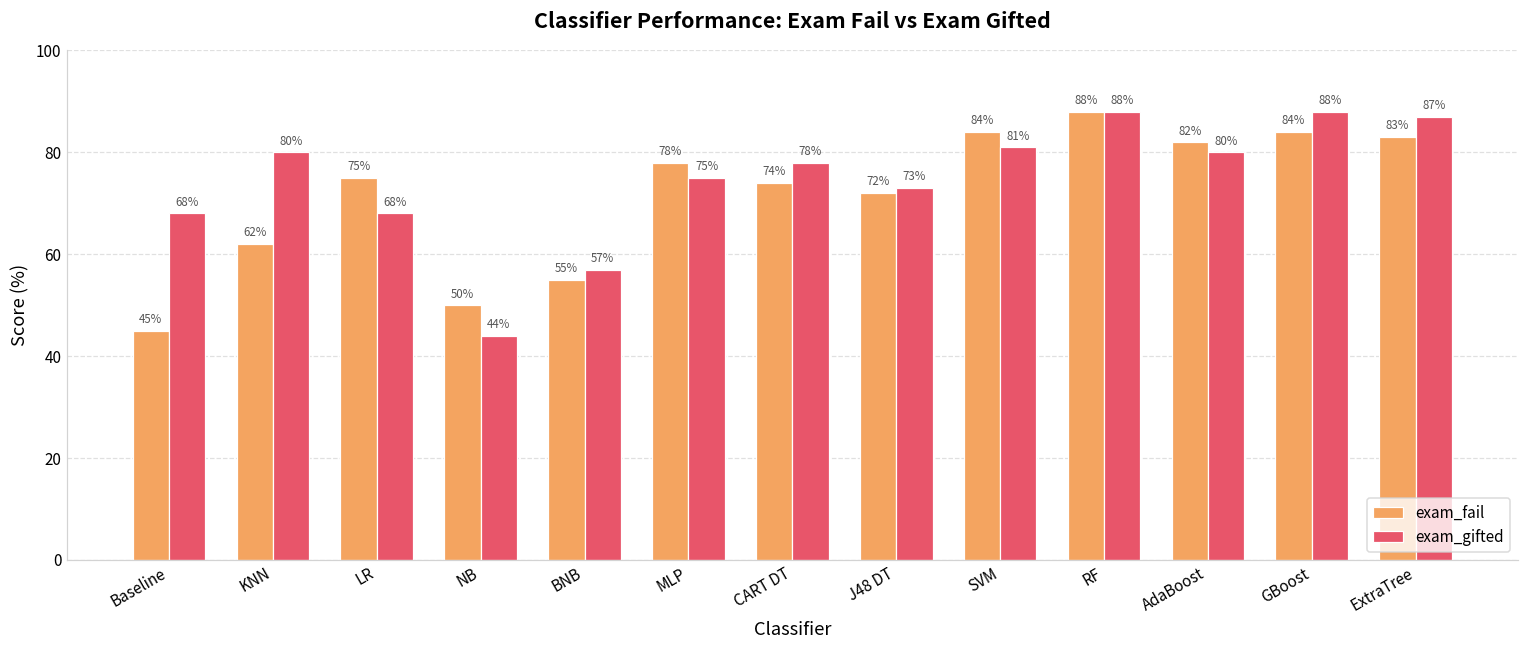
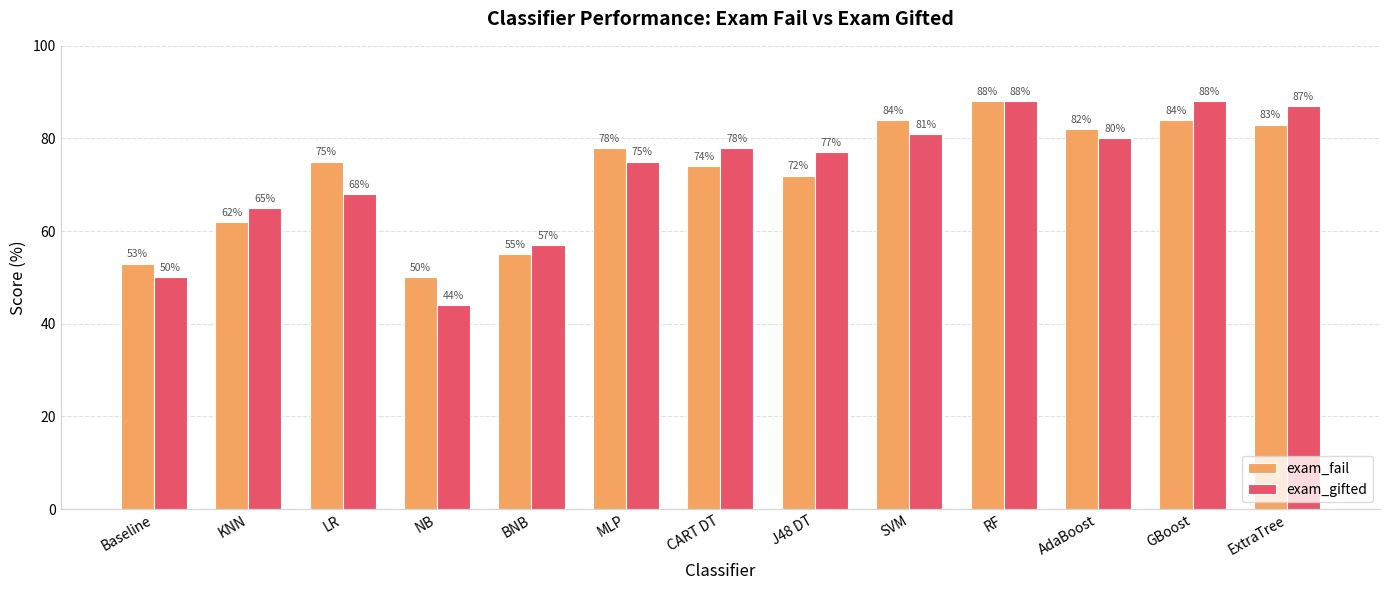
exam_fail, Baseline: 45% -> 53%
exam_gifted, Baseline: 68% -> 50%
exam_gifted, KNN: 80% -> 65%
exam_gifted, J48 DT: 73% -> 77%
